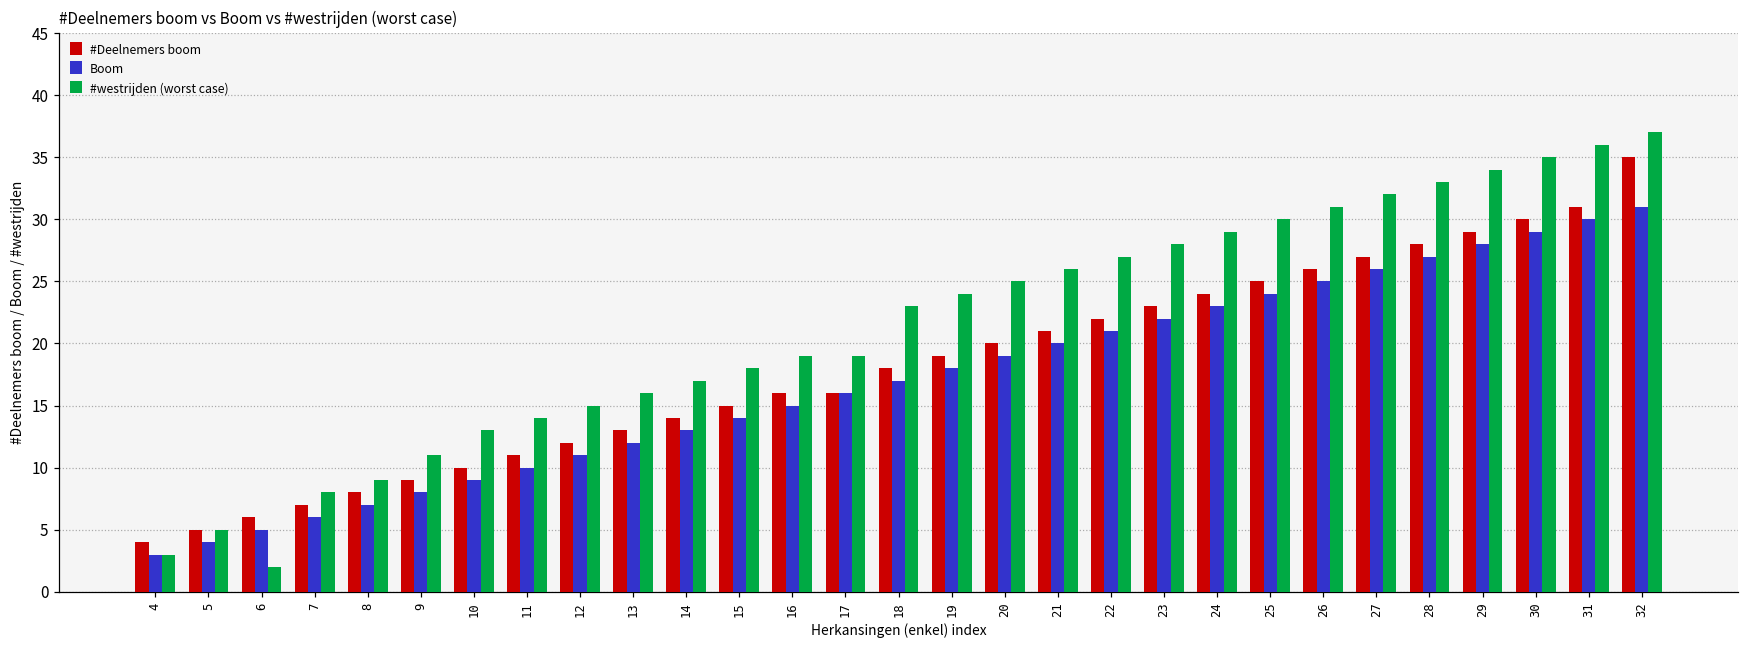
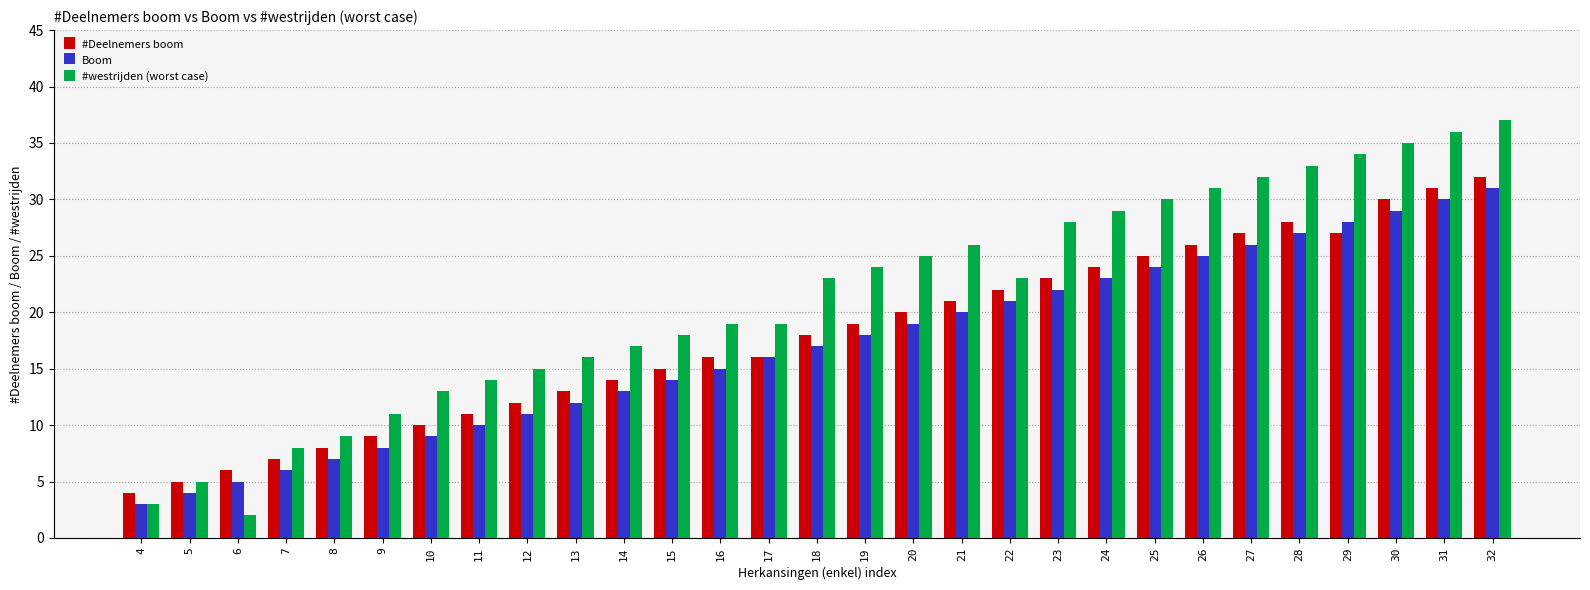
#westrijden (worst case), 22: 27 -> 23
#Deelnemers boom, 29: 29 -> 27
#Deelnemers boom, 32: 35 -> 32
